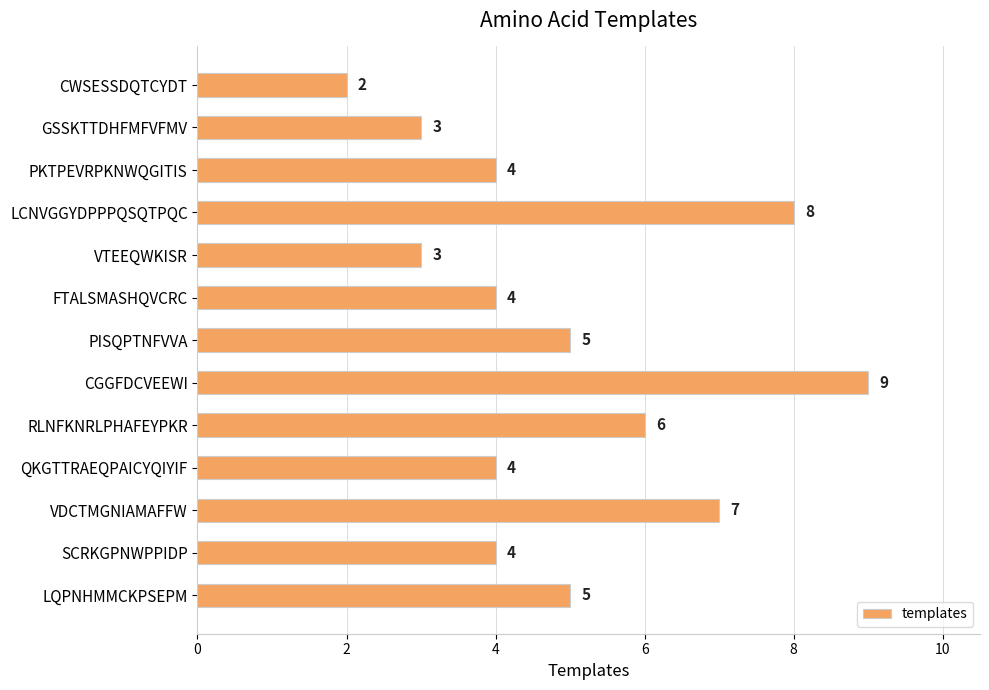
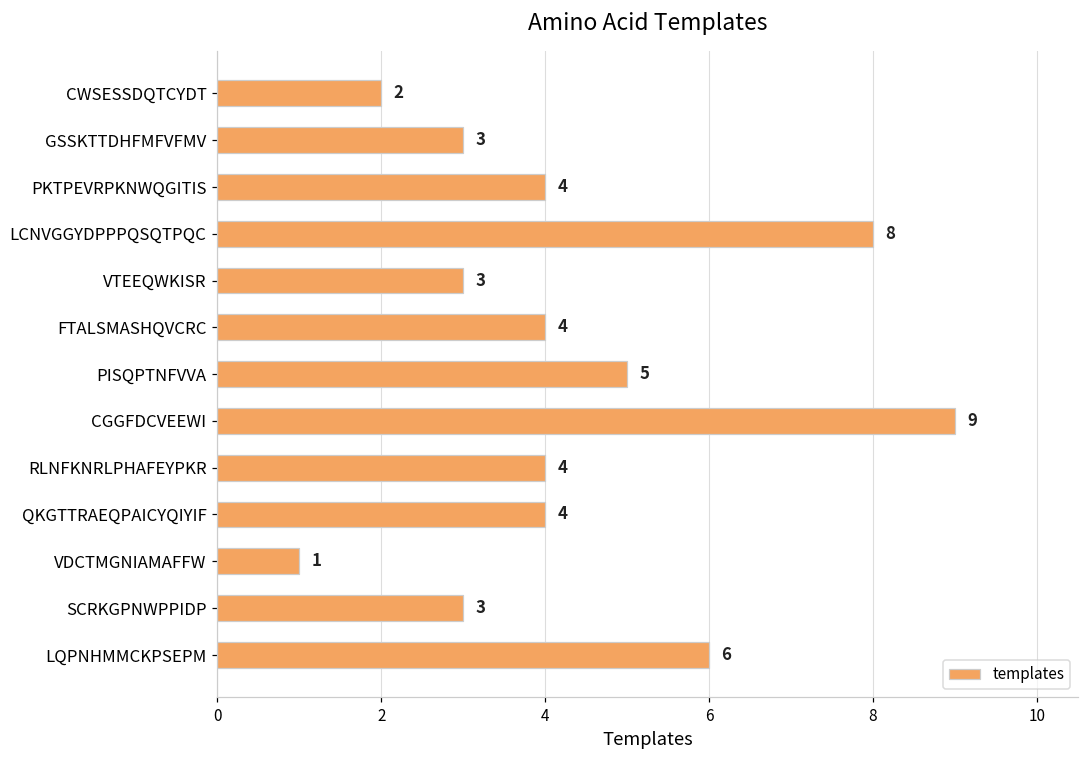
RLNFKNRLPHAFEYPKR: 6 -> 4
VDCTMGNIAMAFFW: 7 -> 1
SCRKGPNWPPIDP: 4 -> 3
LQPNHMMCKPSEPM: 5 -> 6
